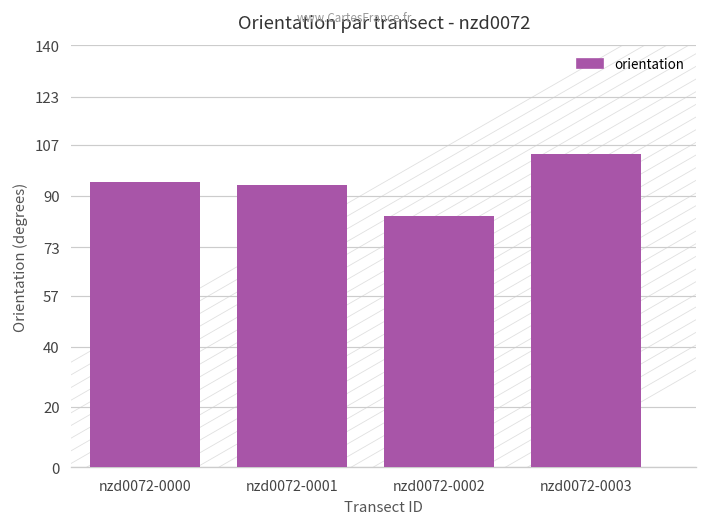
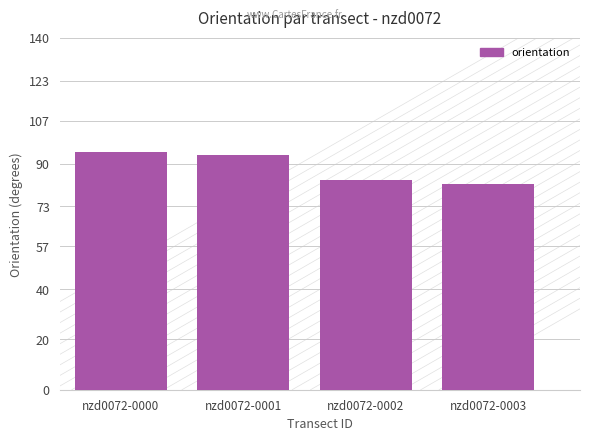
orientation, nzd0072-0003: 104 -> 82
